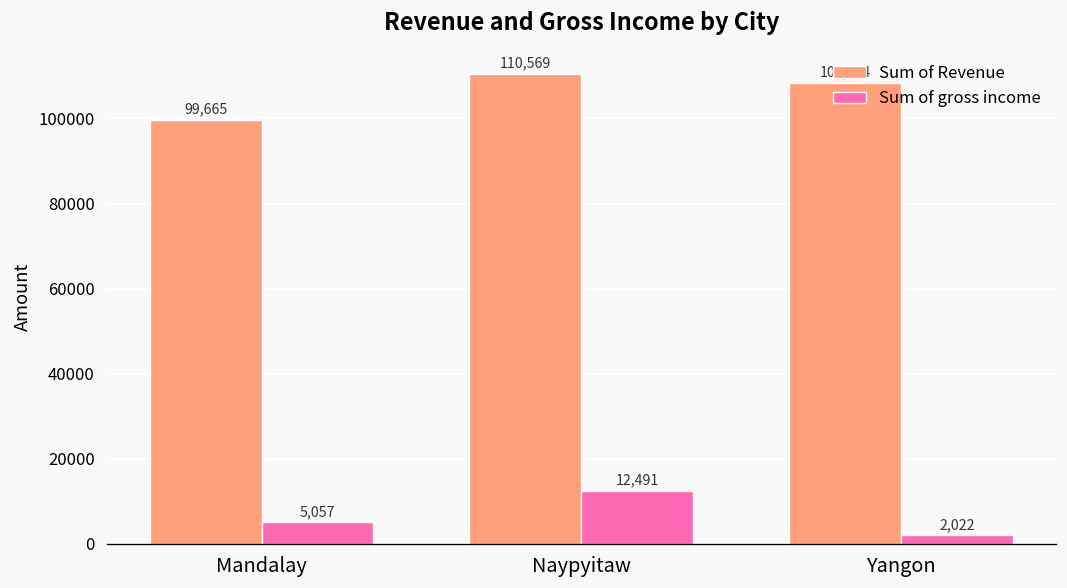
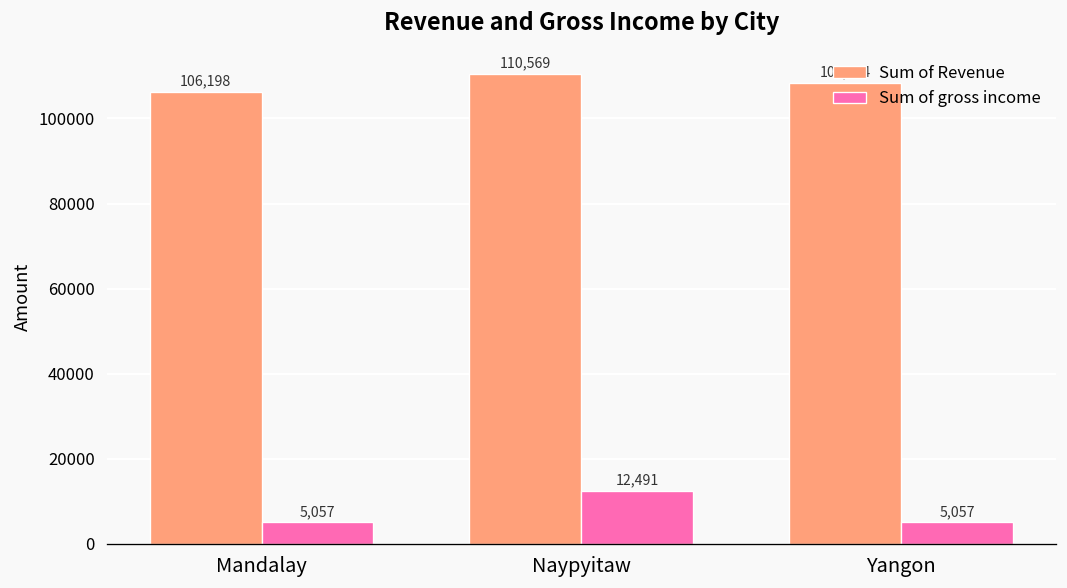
Sum of Revenue, Mandalay: 99,665 -> 106,198
Sum of gross income, Yangon: 2,022 -> 5,057
